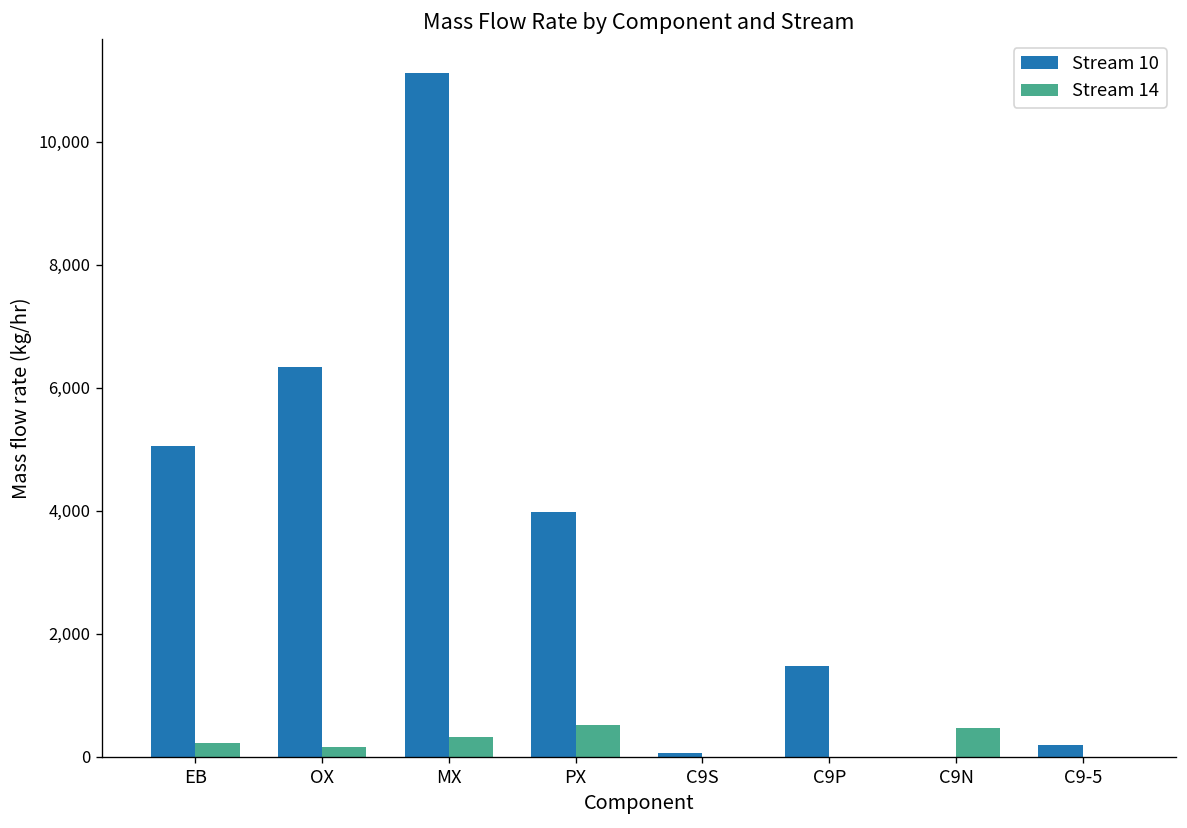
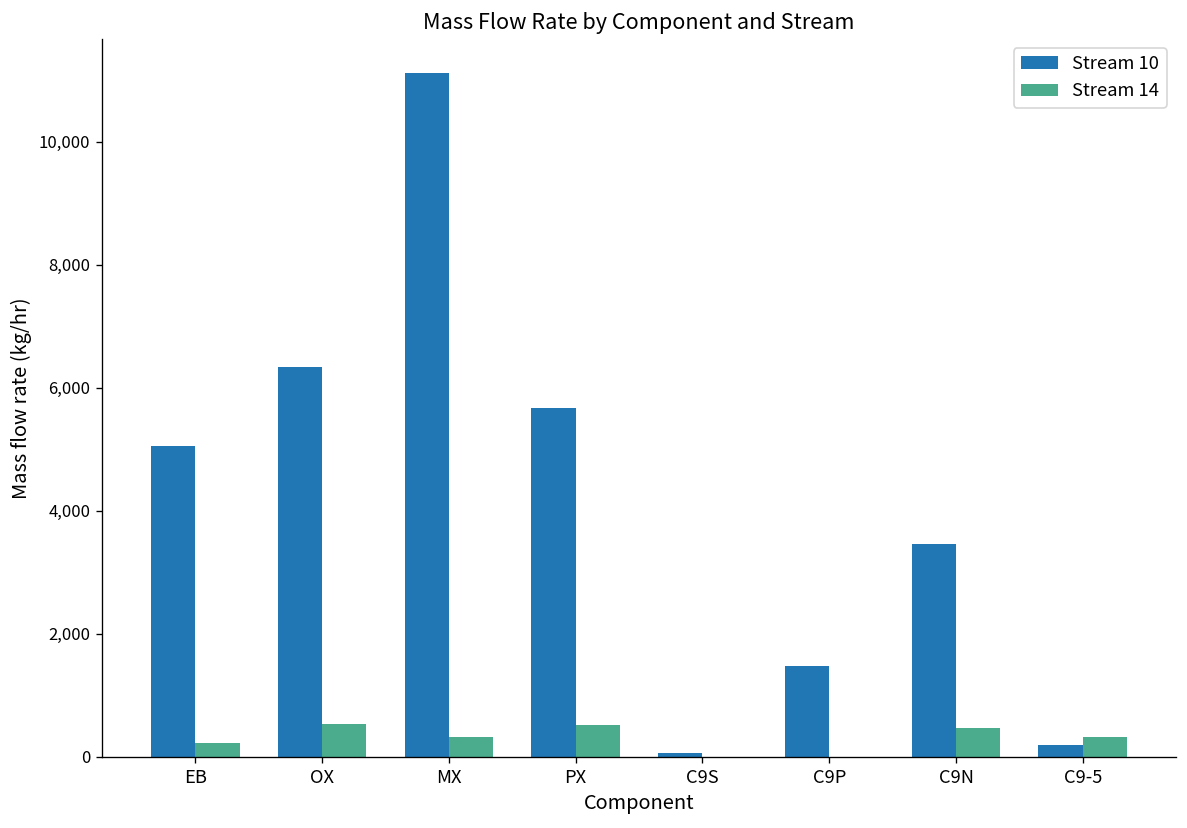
Stream 14, OX: 200 -> 500
Stream 10, PX: 4,000 -> 5,700
Stream 10, C9N: 0 -> 3,500
Stream 14, C9-5: 0 -> 300
